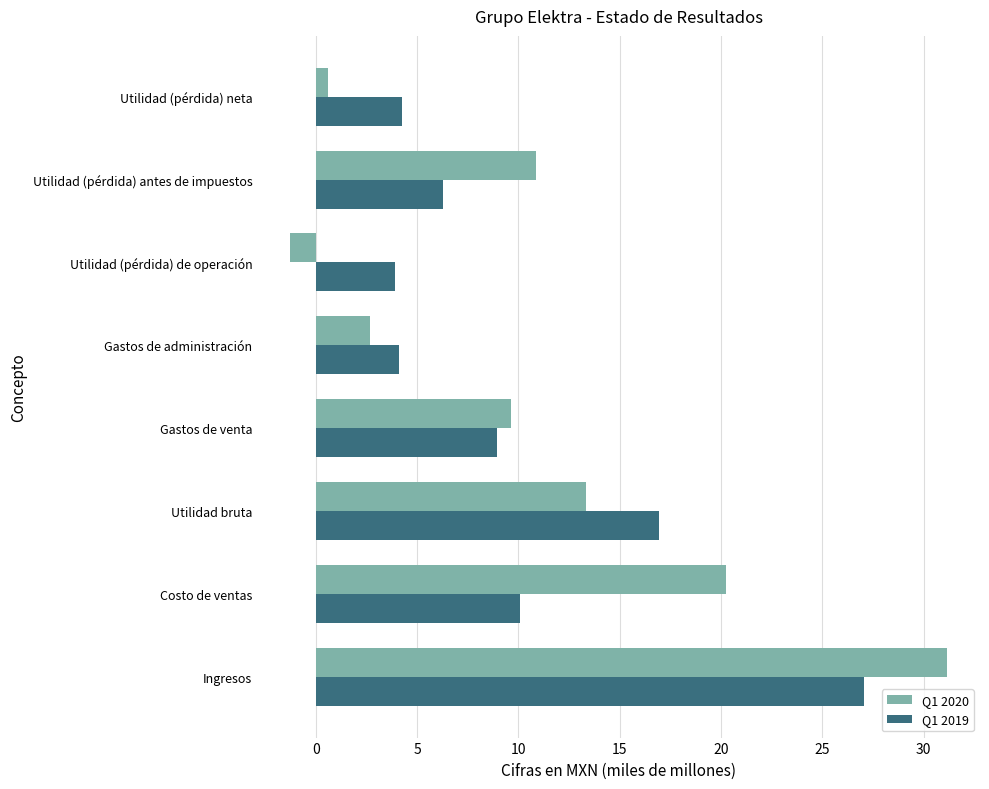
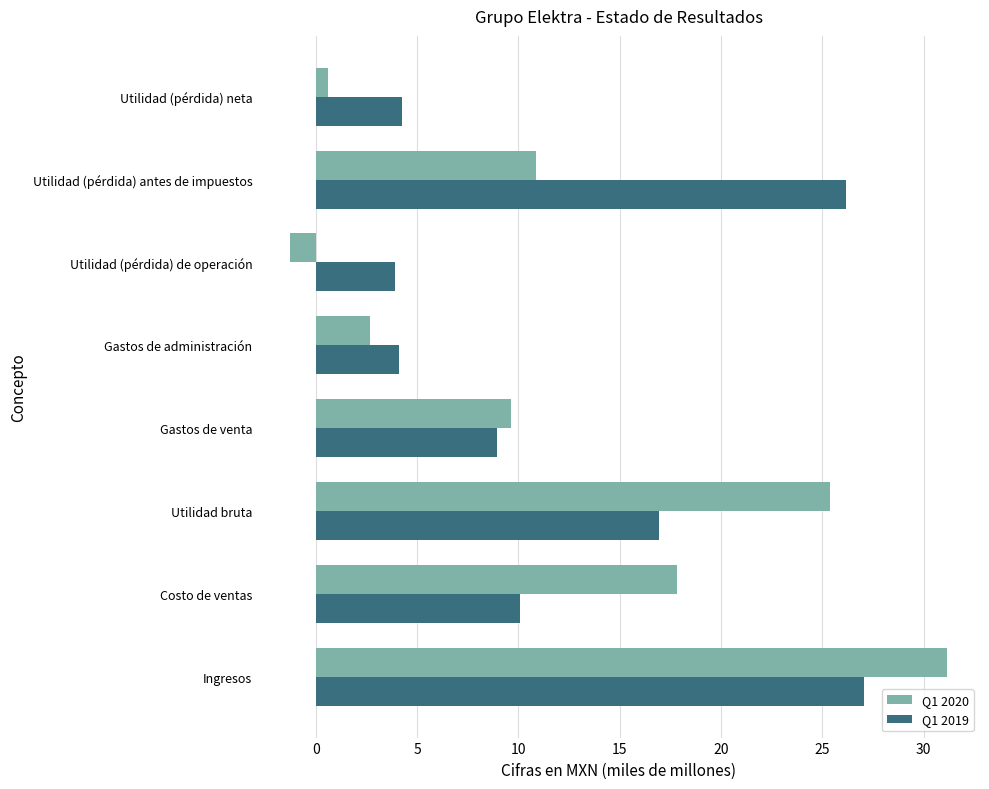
Q1 2019, Utilidad (pérdida) antes de impuestos: 6.3 -> 26.2
Q1 2020, Utilidad bruta: 13.4 -> 25.4
Q1 2020, Costo de ventas: 20.2 -> 17.8
